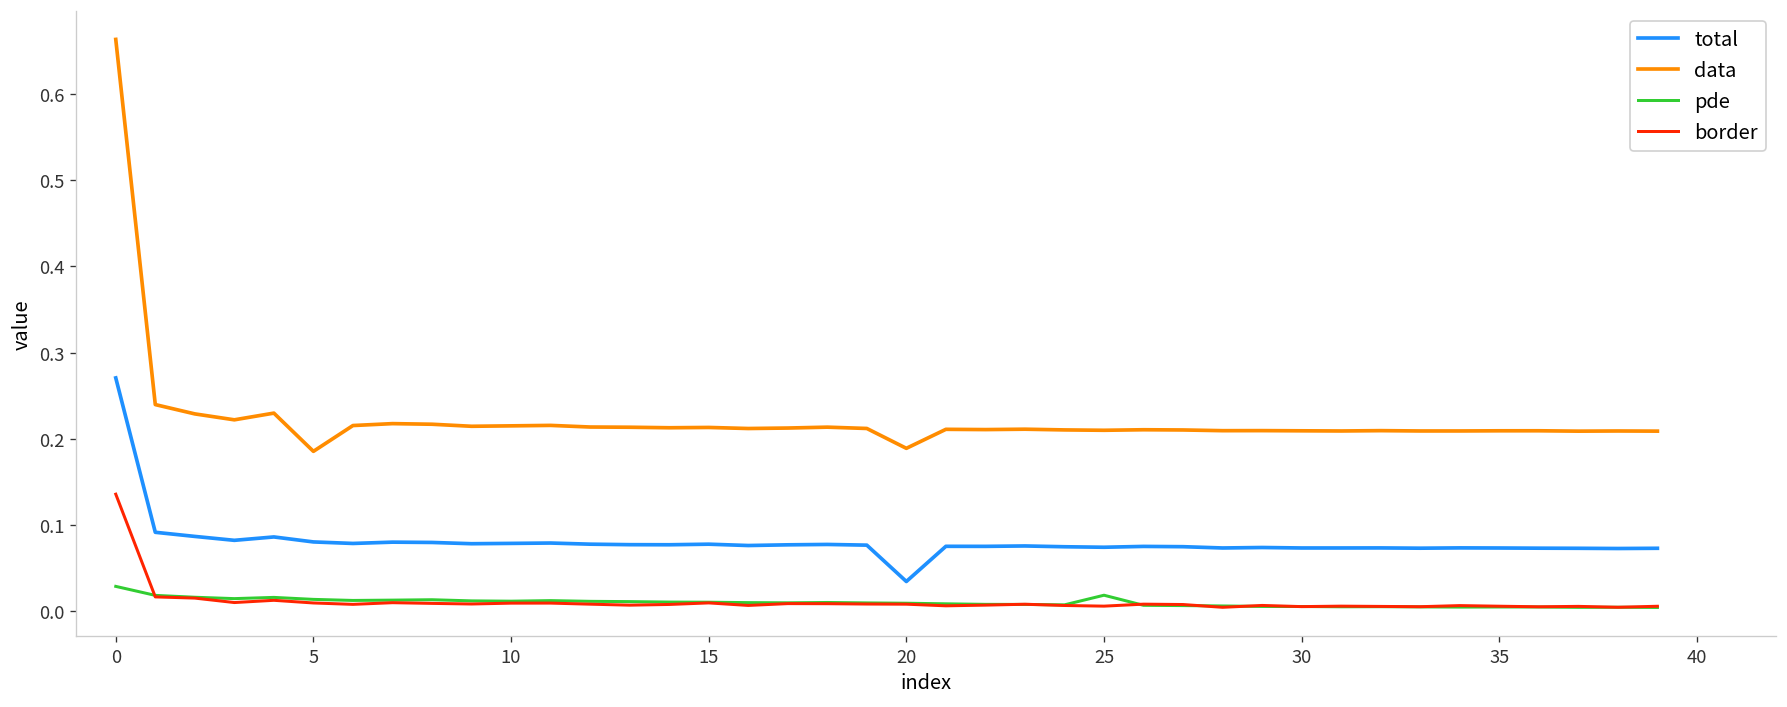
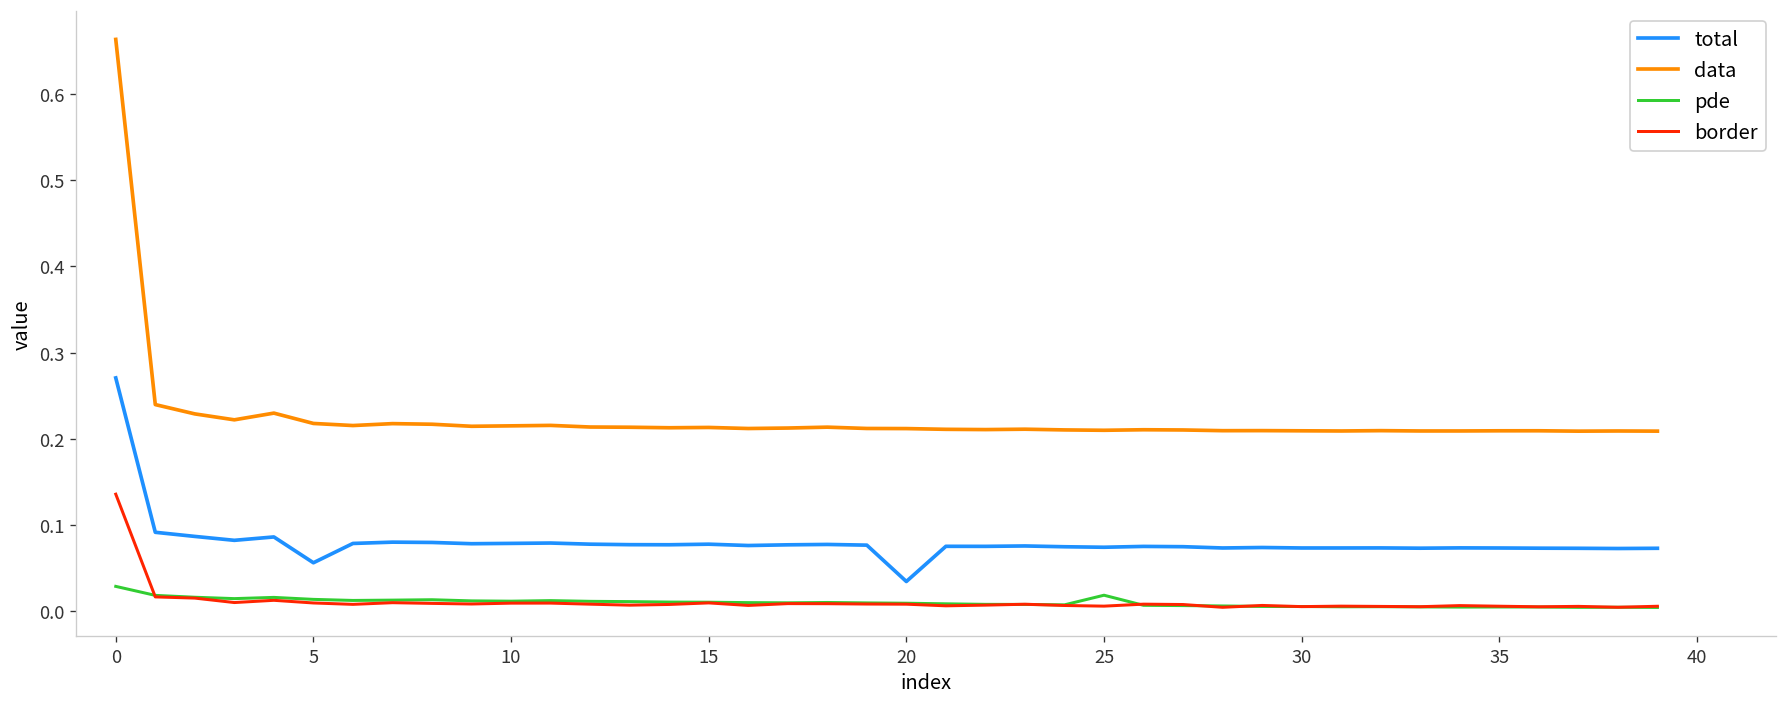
total, 5: 0.08 -> 0.06
data, 5: 0.19 -> 0.22
data, 20: 0.19 -> 0.21
